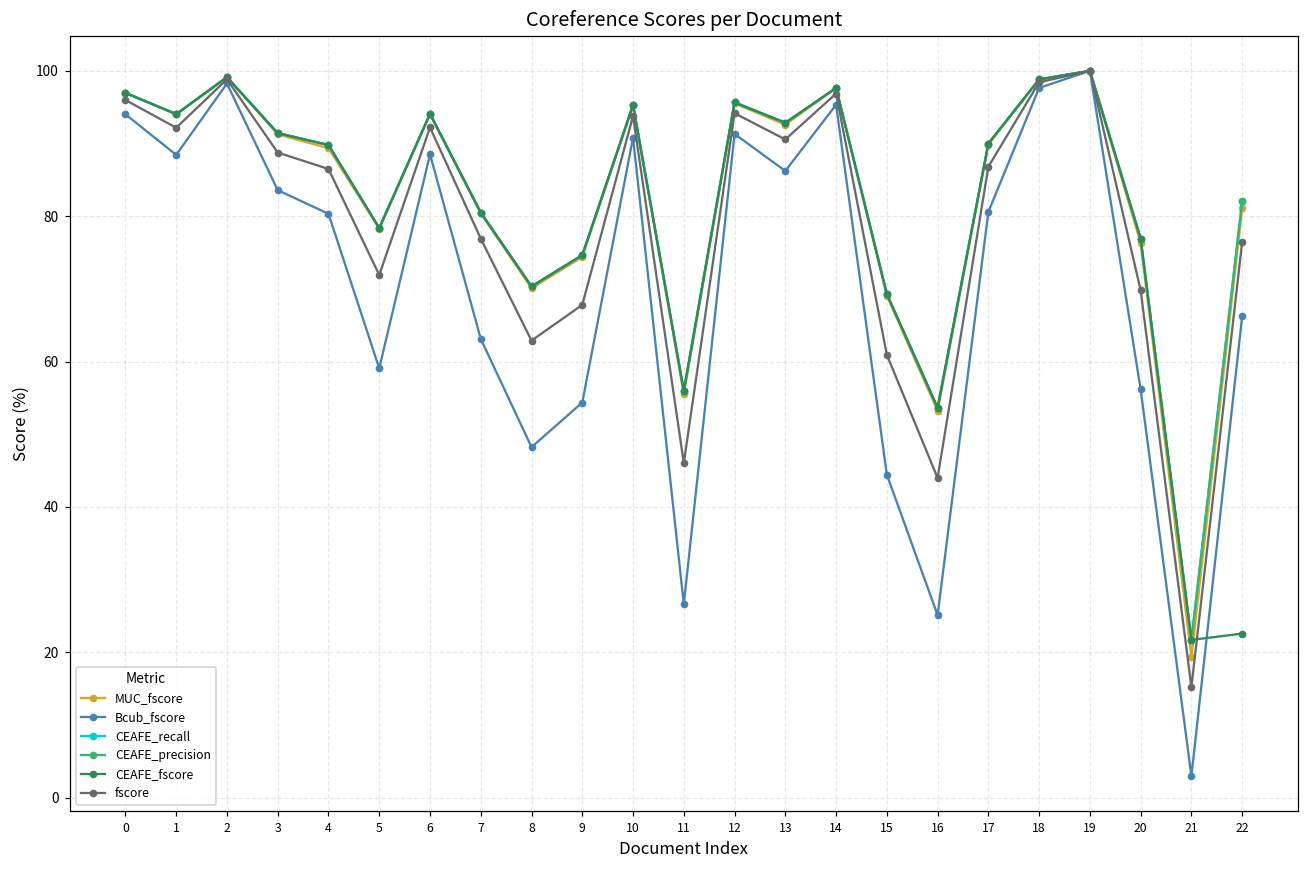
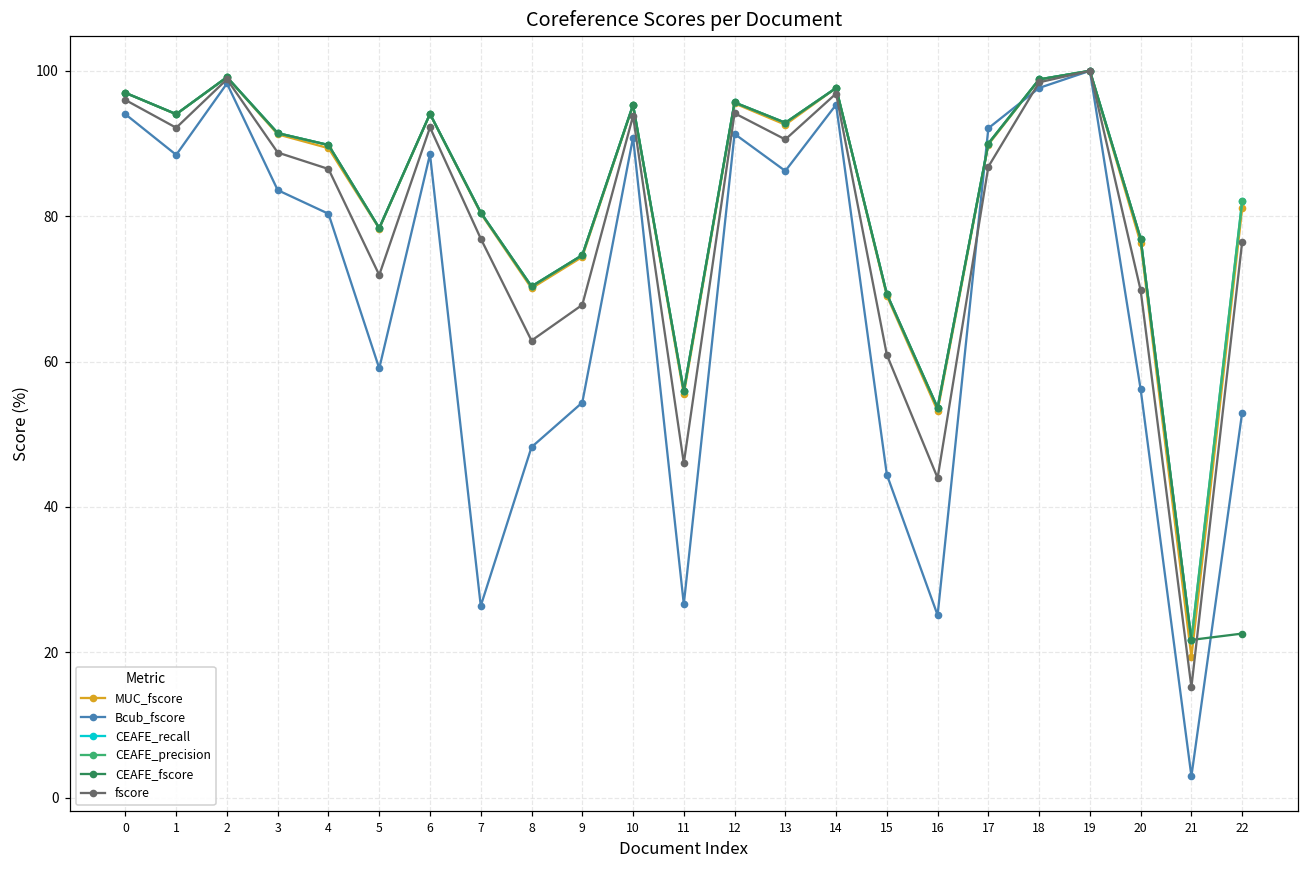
Bcub_fscore, 7: 63 -> 26
Bcub_fscore, 17: 81 -> 92
Bcub_fscore, 22: 66 -> 53
